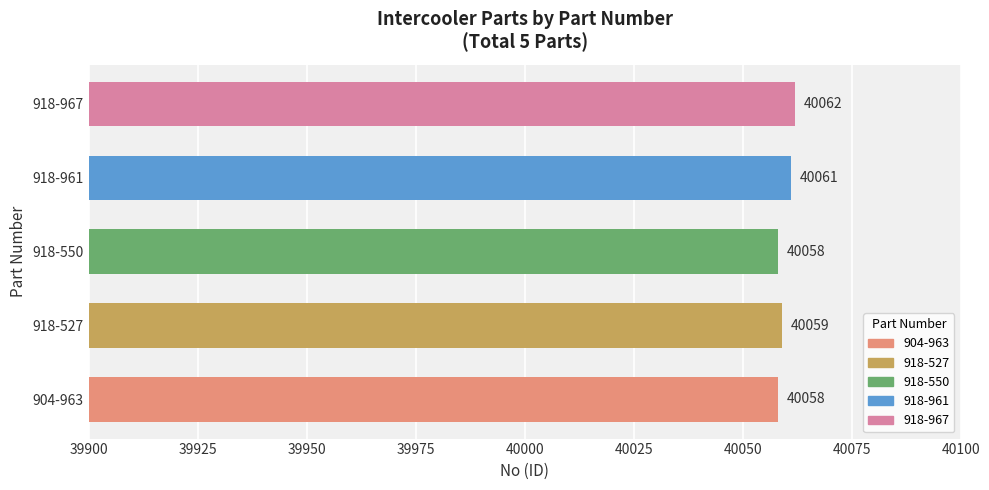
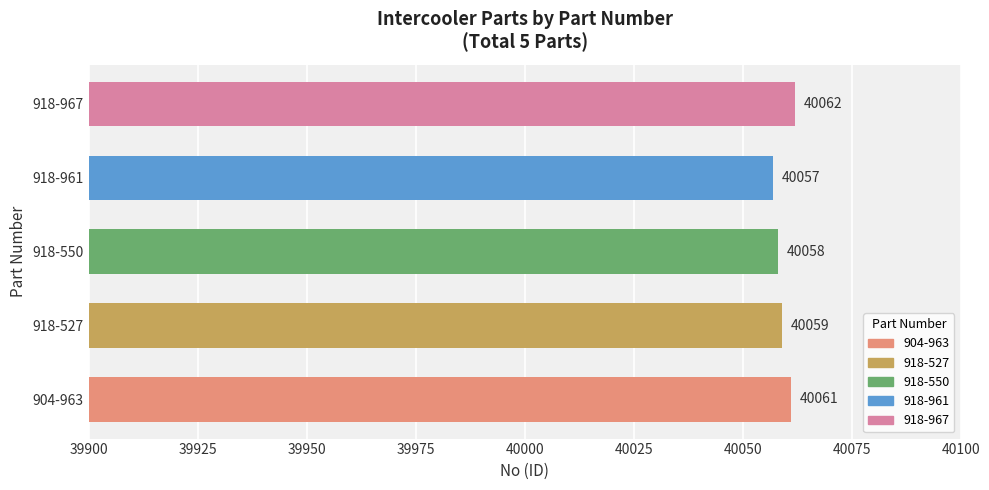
918-961: 40061 -> 40057
904-963: 40058 -> 40061
